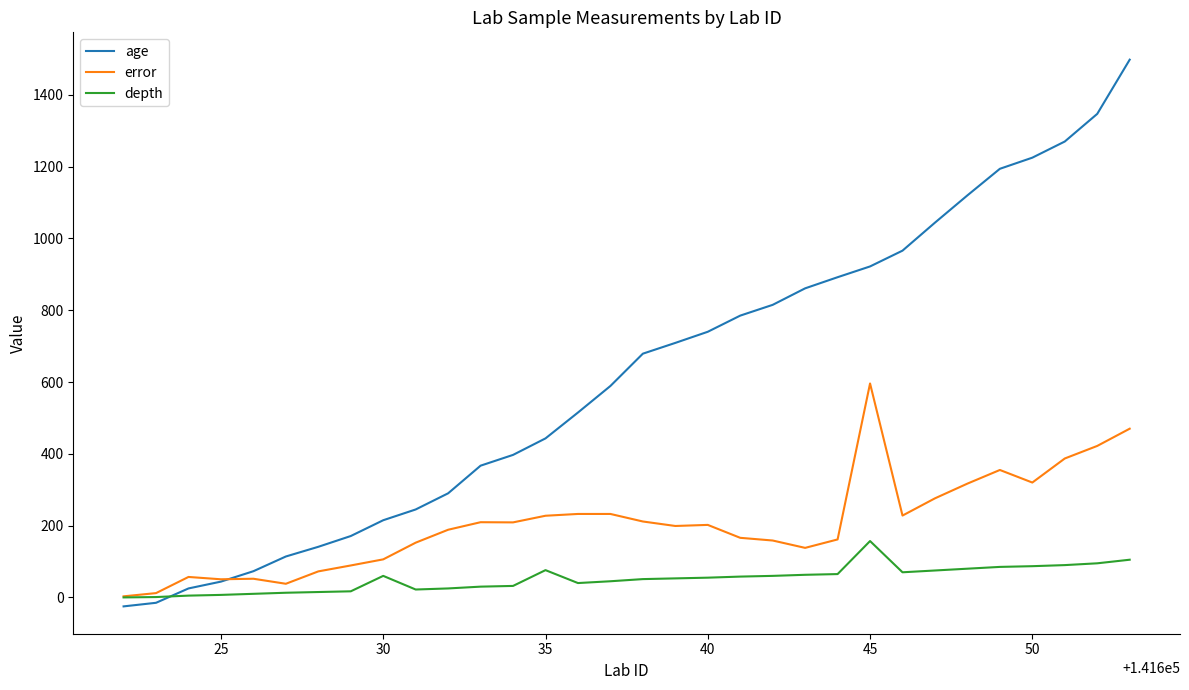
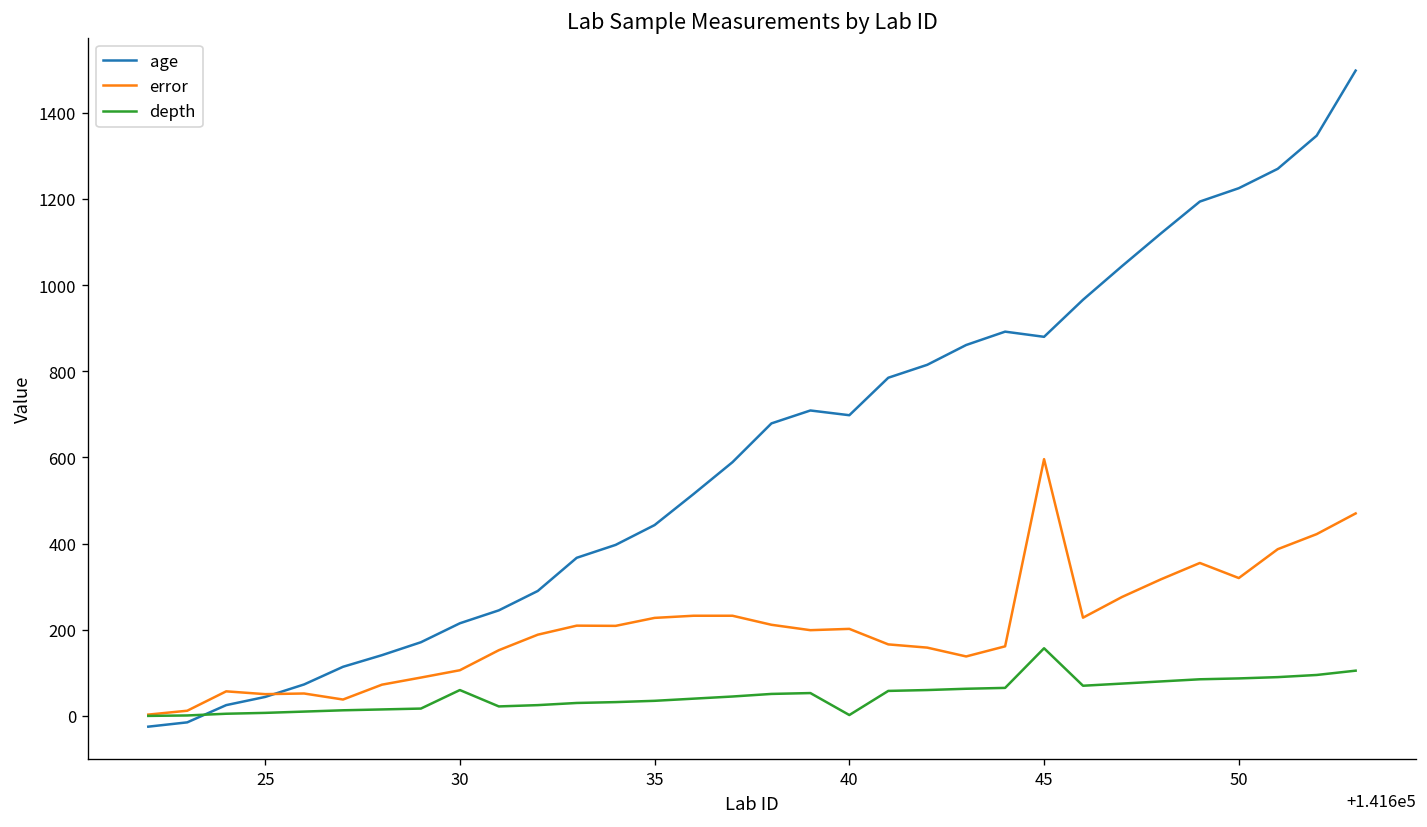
depth, 35: 80 -> 40
age, 40: 740 -> 700
depth, 40: 60 -> 0
age, 45: 920 -> 880
